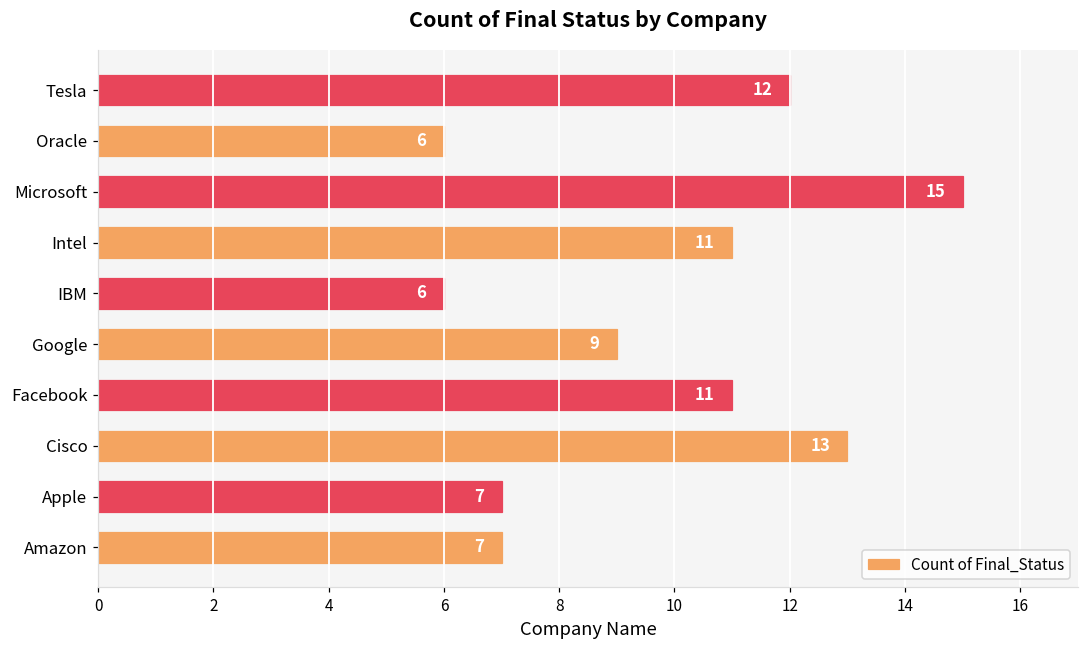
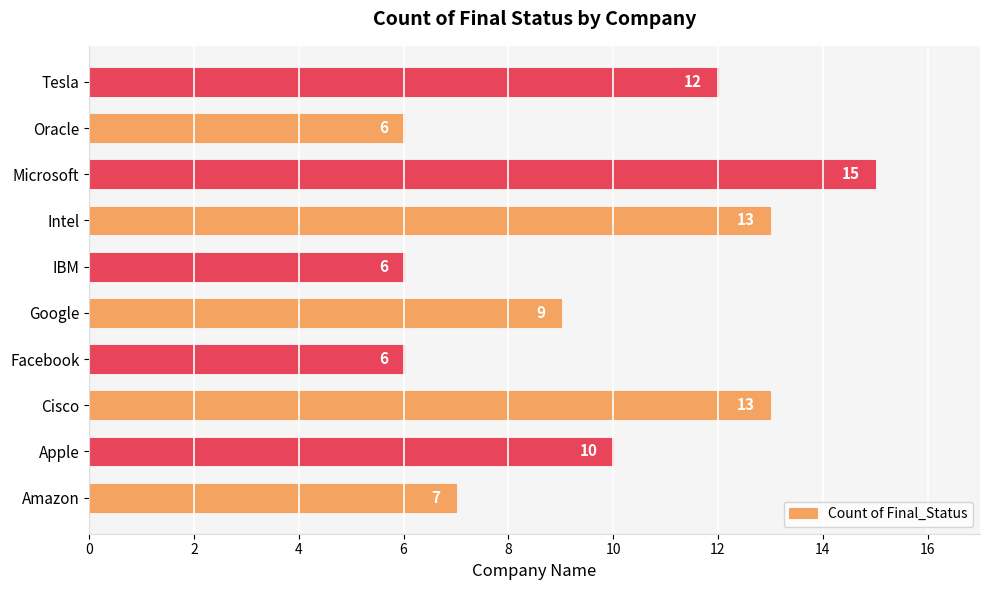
Intel: 11 -> 13
Facebook: 11 -> 6
Apple: 7 -> 10
